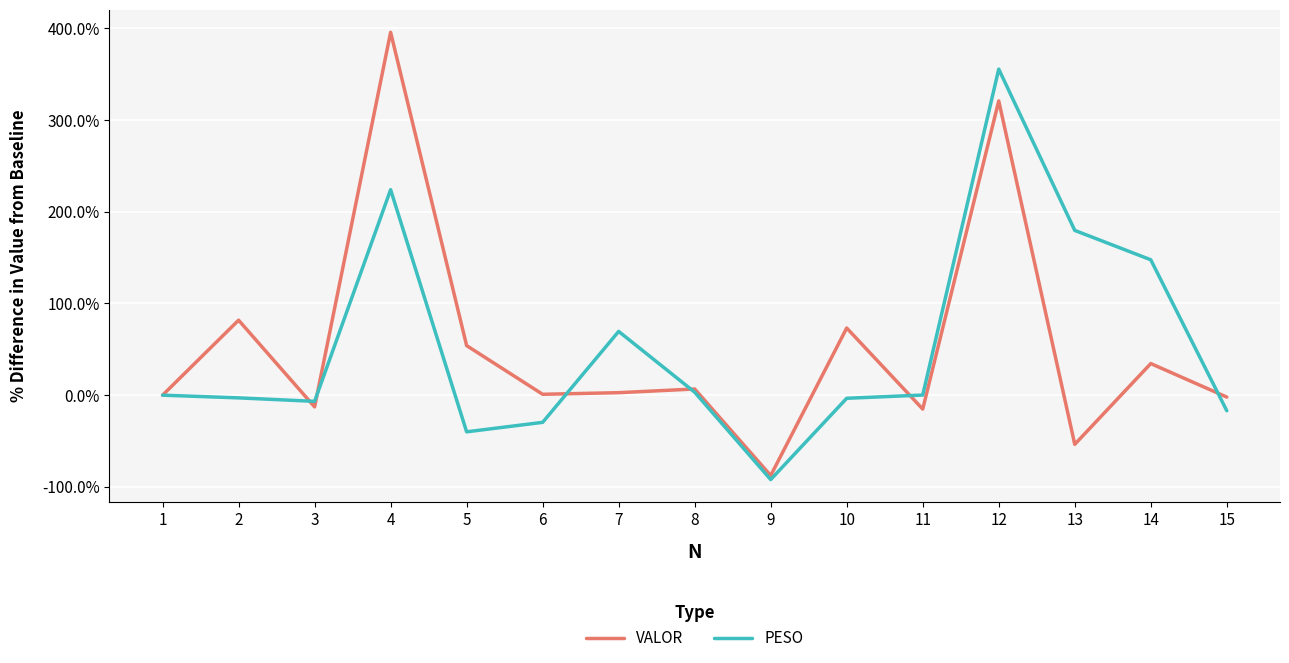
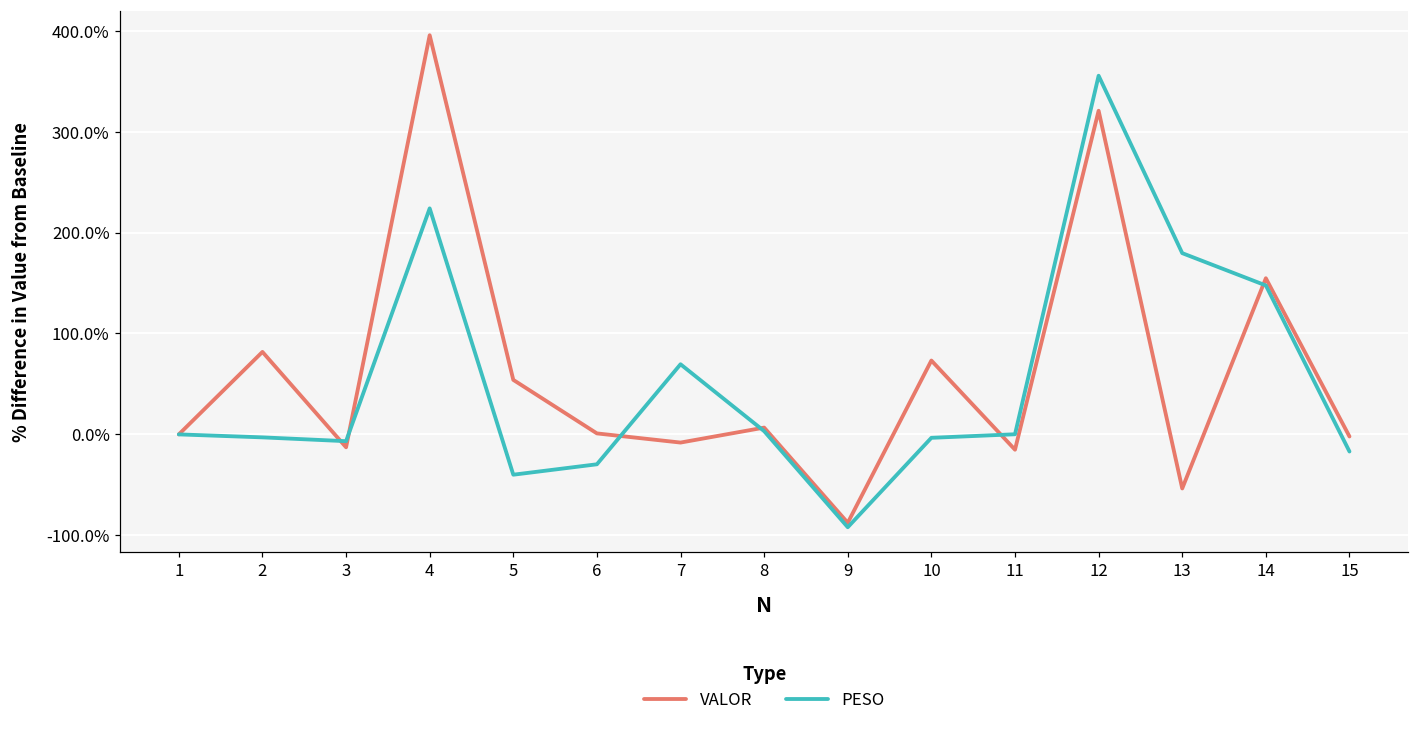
VALOR, 7: 0% -> -10%
VALOR, 14: 30% -> 150%
